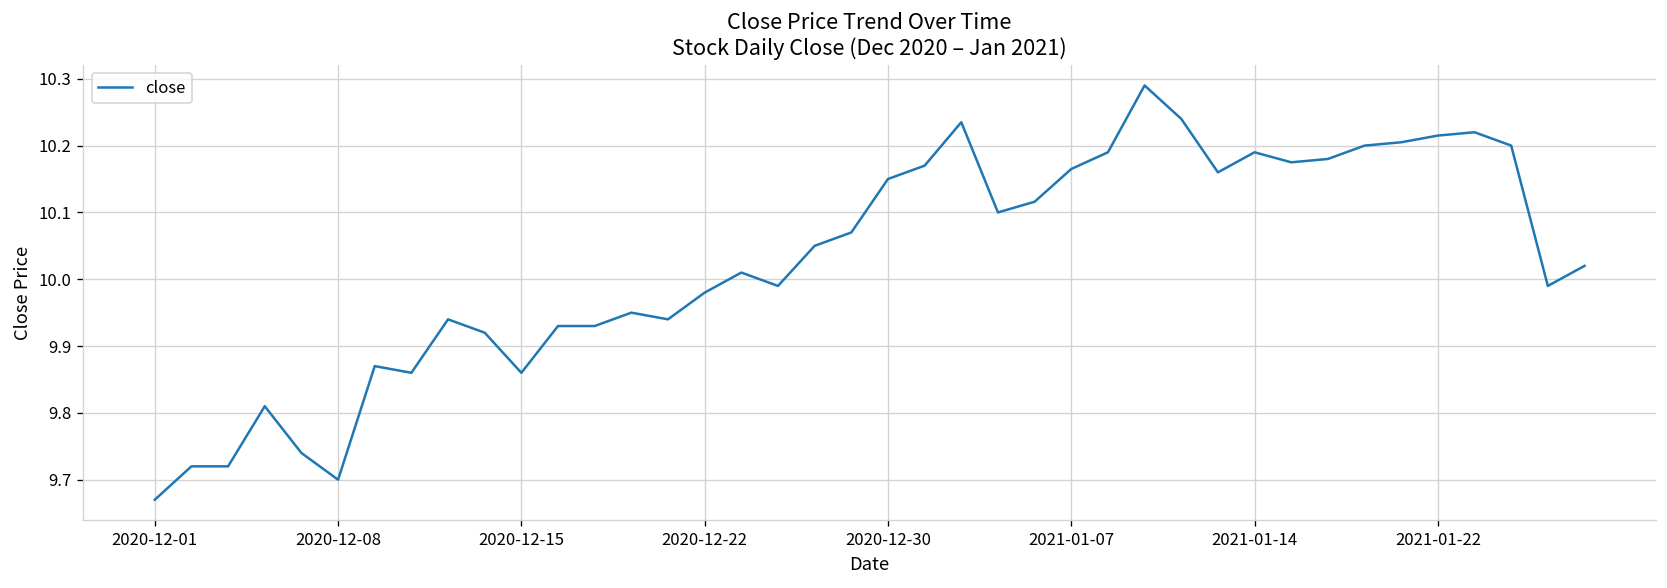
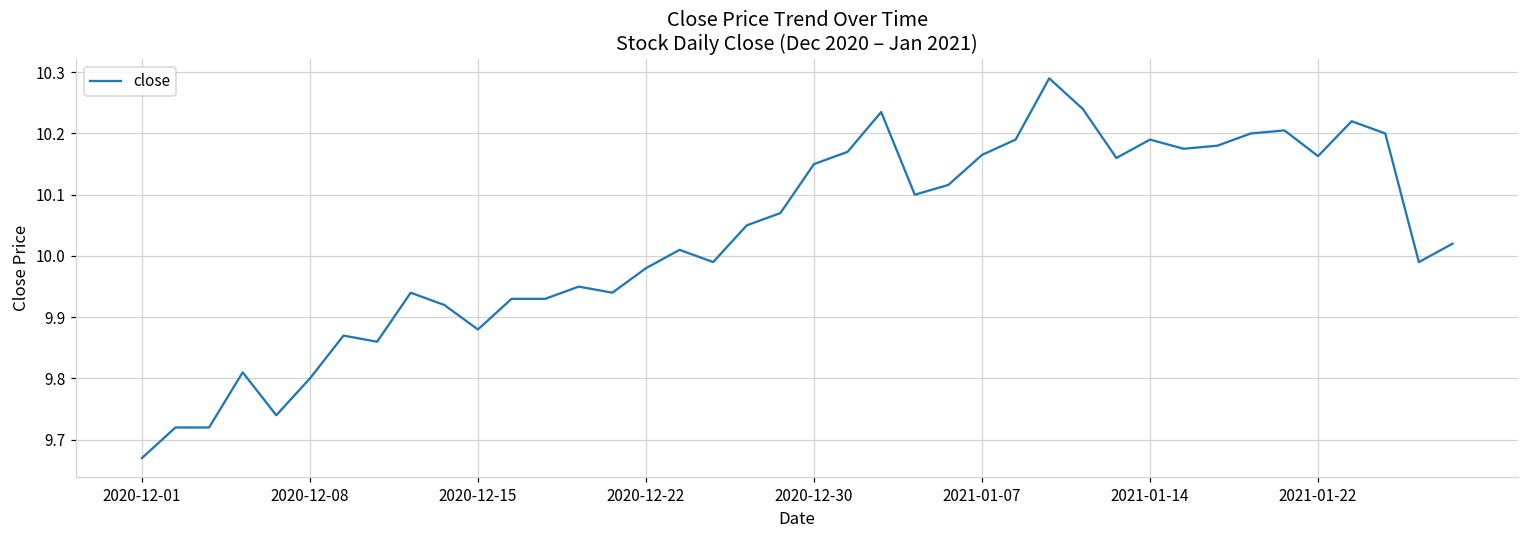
2020-12-08: 9.7 -> 9.8
2020-12-15: 9.86 -> 9.88
2021-01-22: 10.22 -> 10.16
